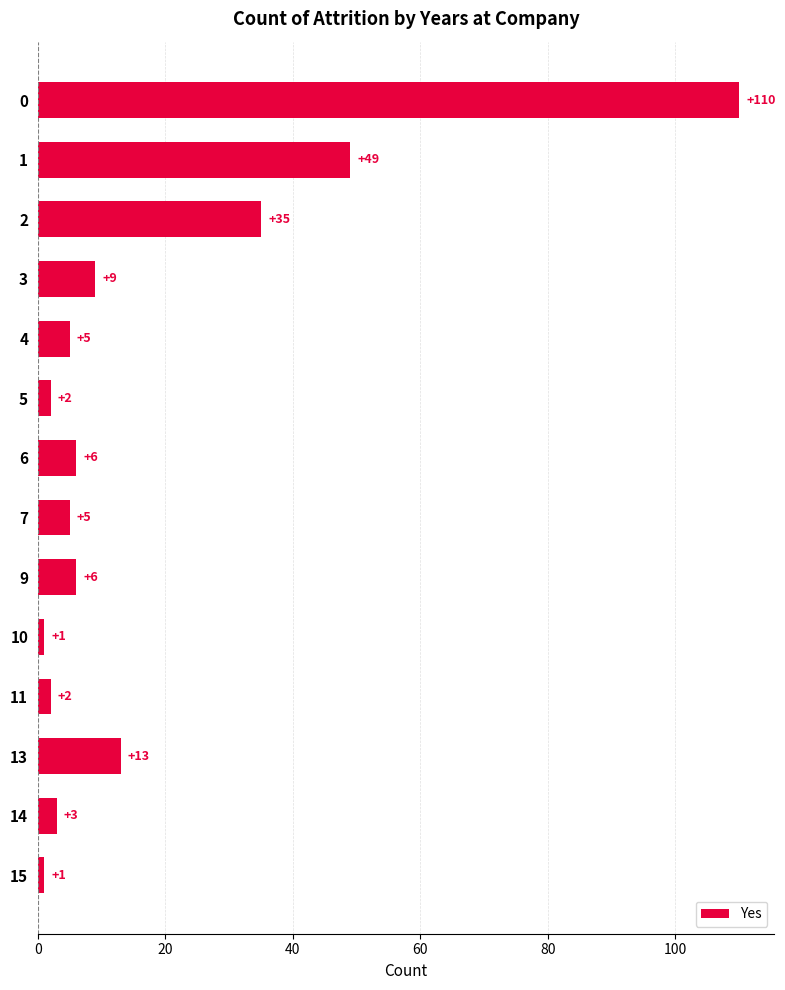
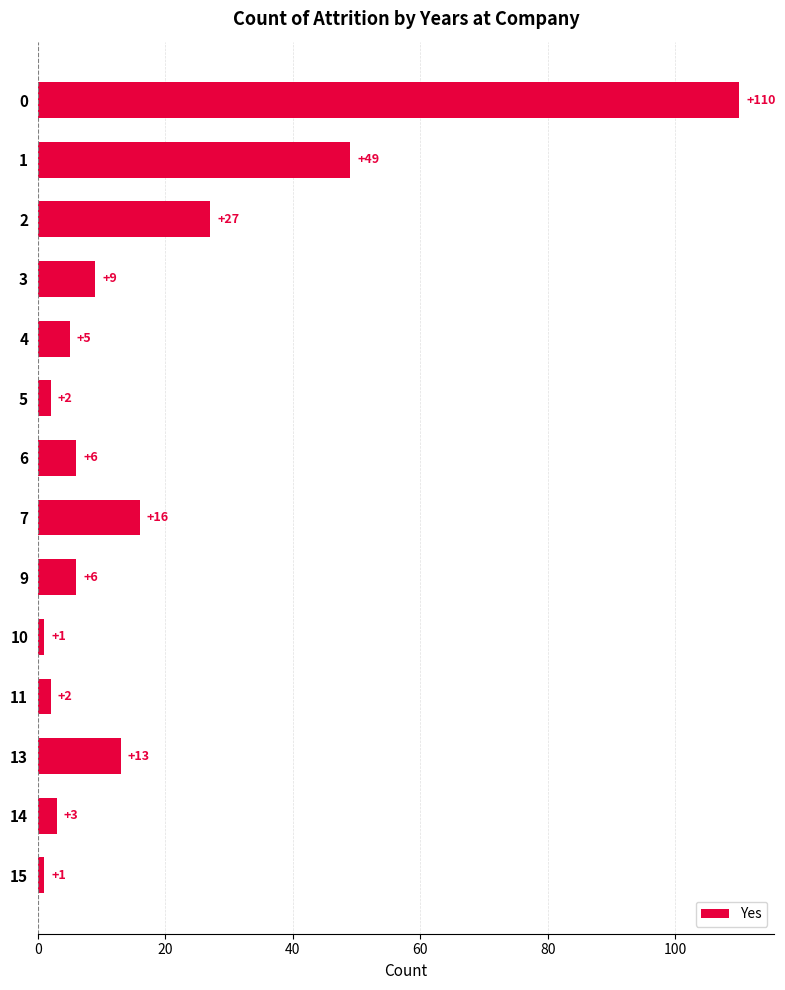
2: +35 -> +27
7: +5 -> +16
